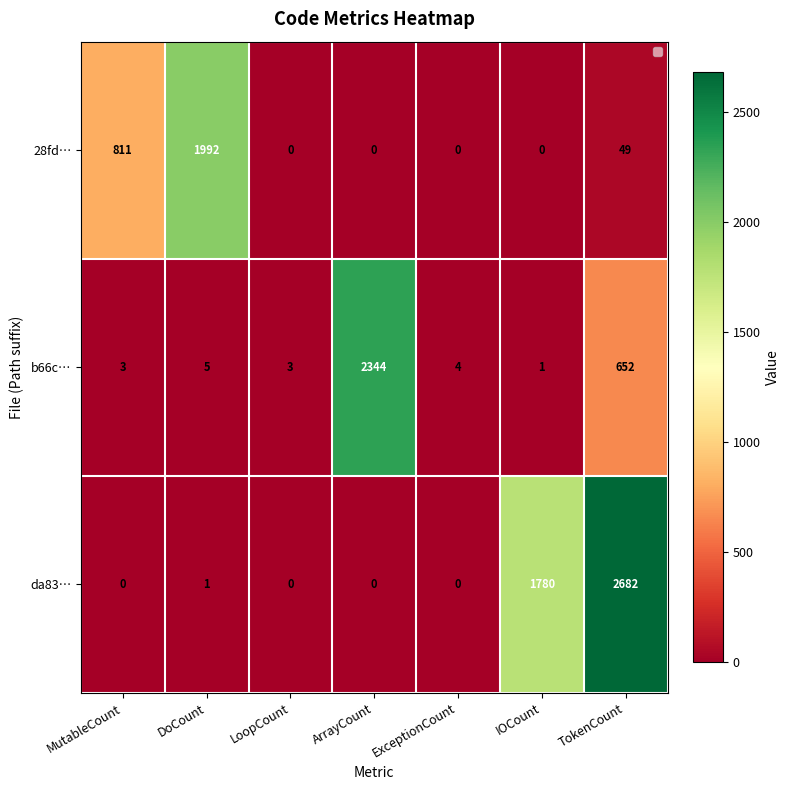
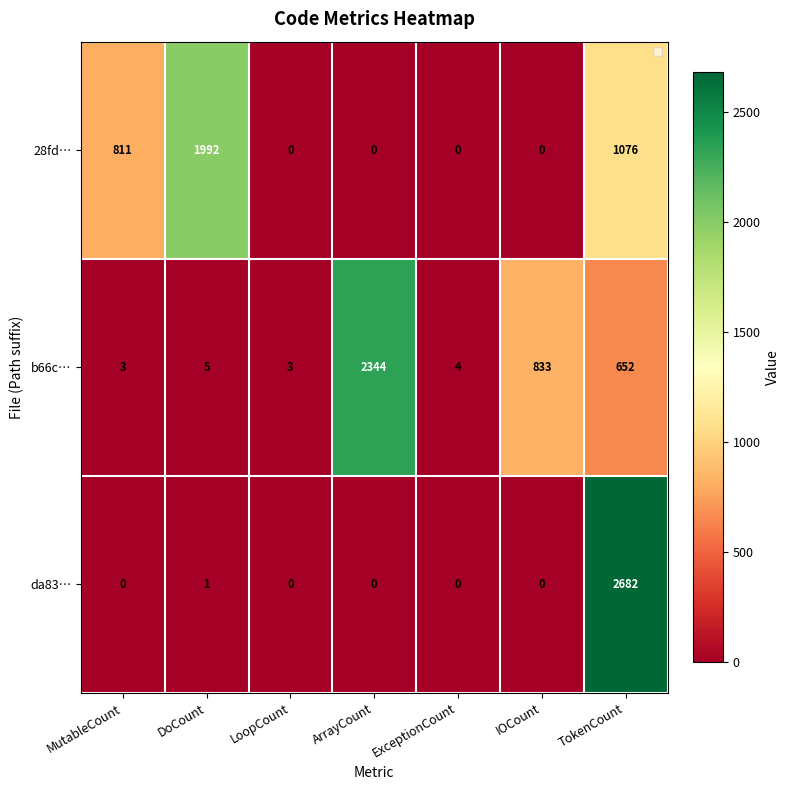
28fd…, TokenCount: 49 -> 1076
b66c…, IOCount: 1 -> 833
da83…, IOCount: 1780 -> 0
